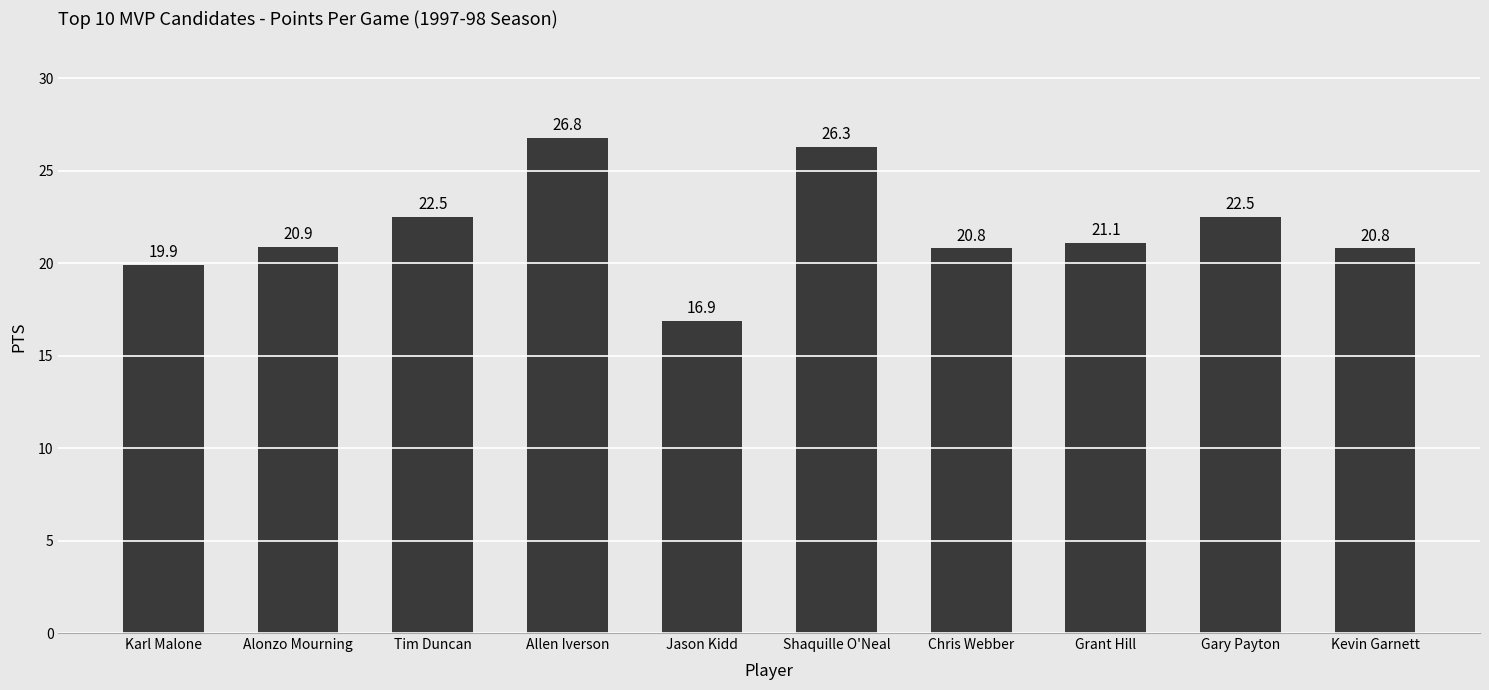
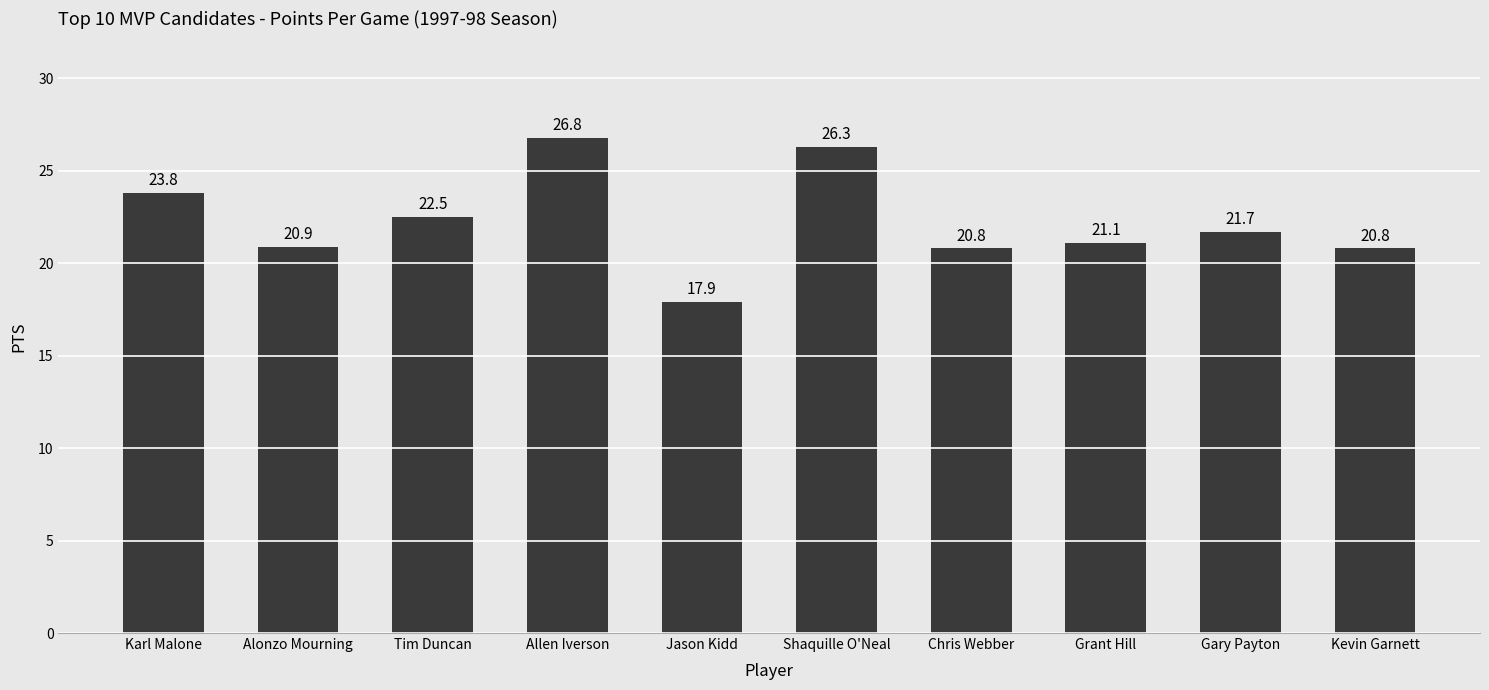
Karl Malone: 19.9 -> 23.8
Jason Kidd: 16.9 -> 17.9
Gary Payton: 22.5 -> 21.7
